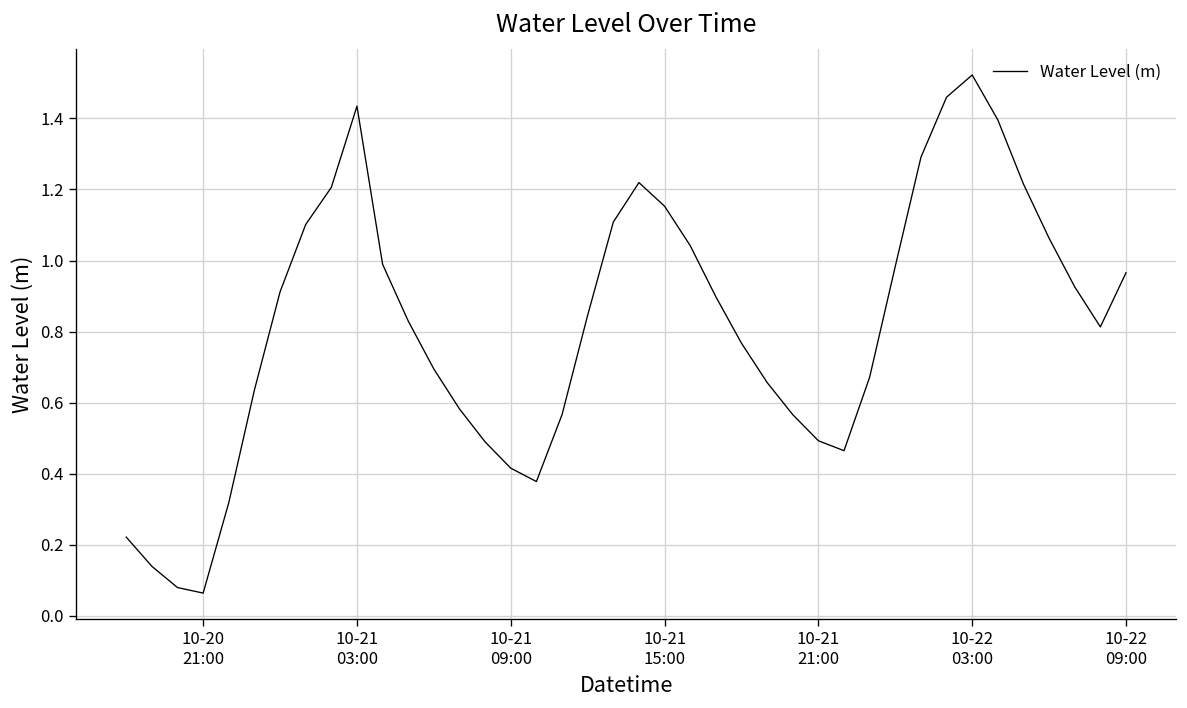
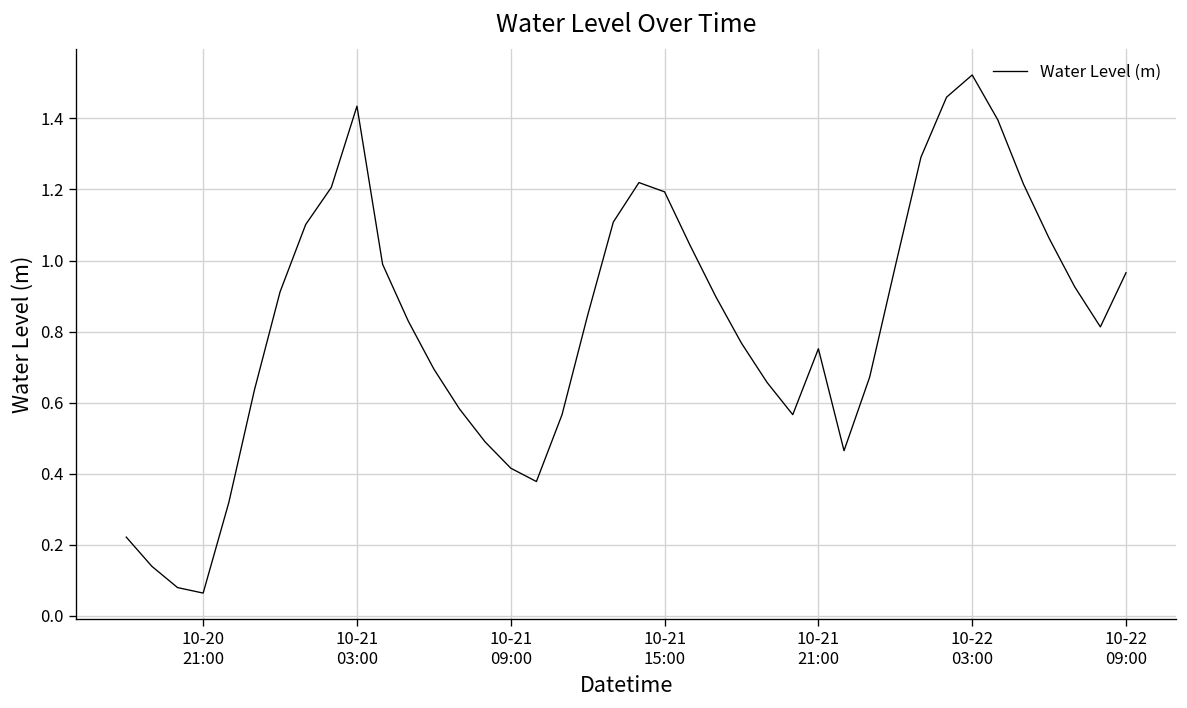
10-21 15:00: 1.15 -> 1.19
10-21 21:00: 0.49 -> 0.75
